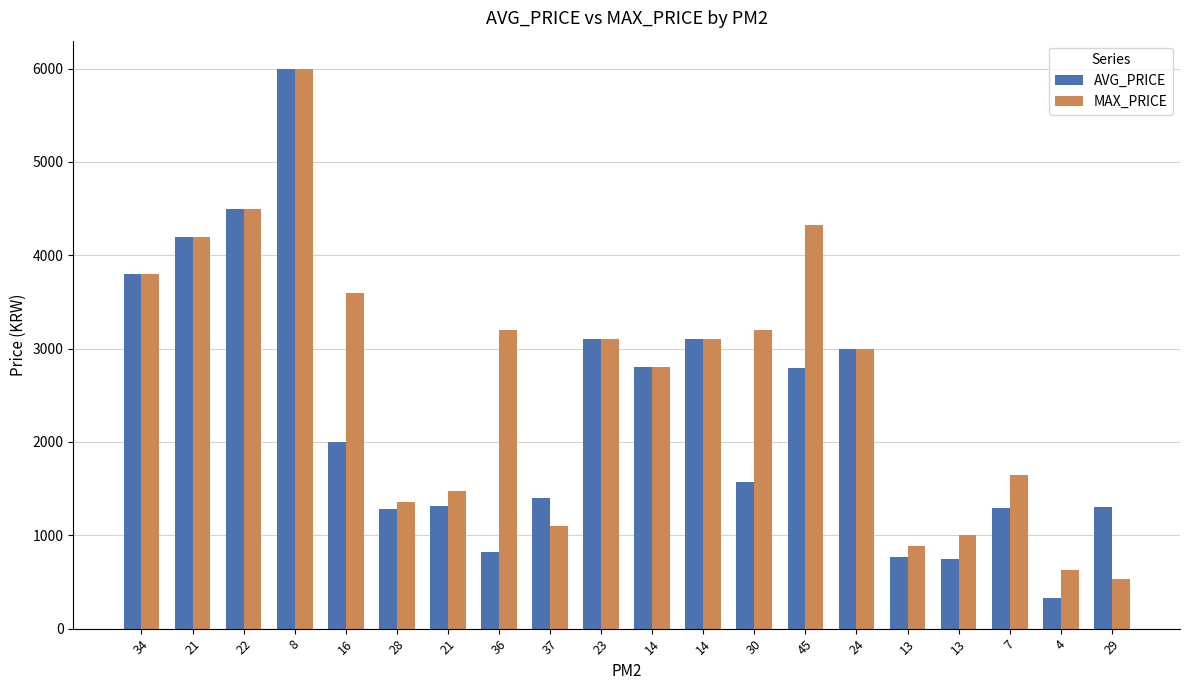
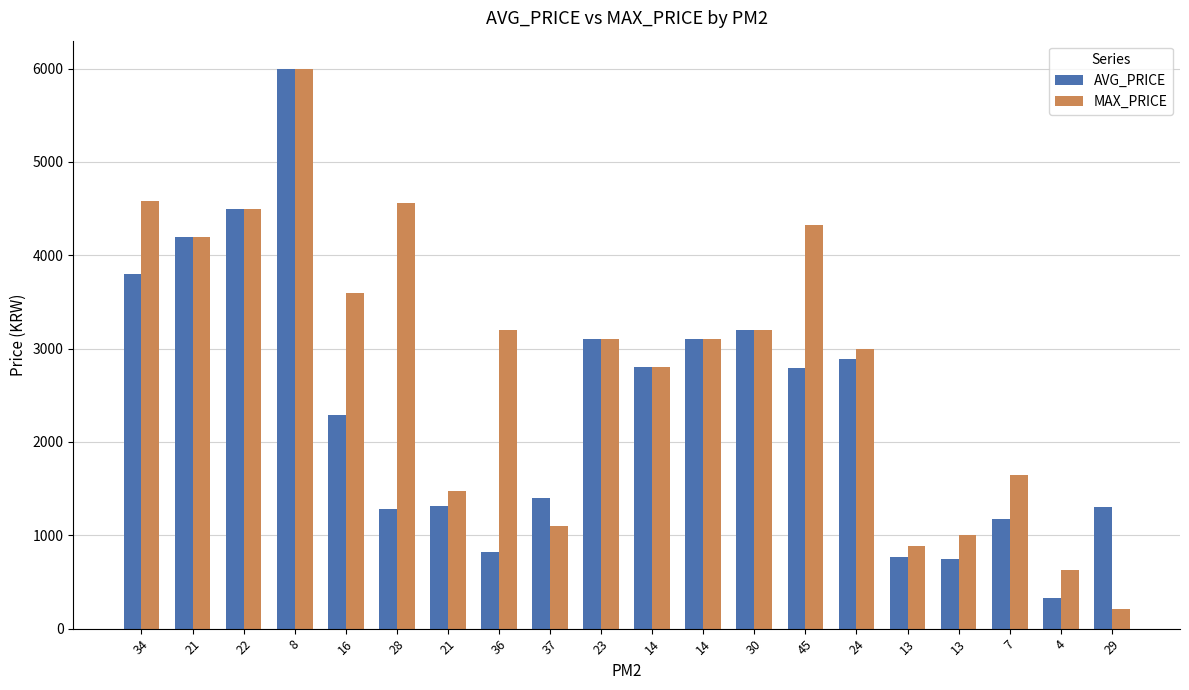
MAX_PRICE, 34: 3800 -> 4600
AVG_PRICE, 16: 2000 -> 2300
MAX_PRICE, 28: 1400 -> 4600
AVG_PRICE, 30: 1600 -> 3200
AVG_PRICE, 24: 3000 -> 2900
AVG_PRICE, 7: 1300 -> 1200
MAX_PRICE, 29: 500 -> 200
